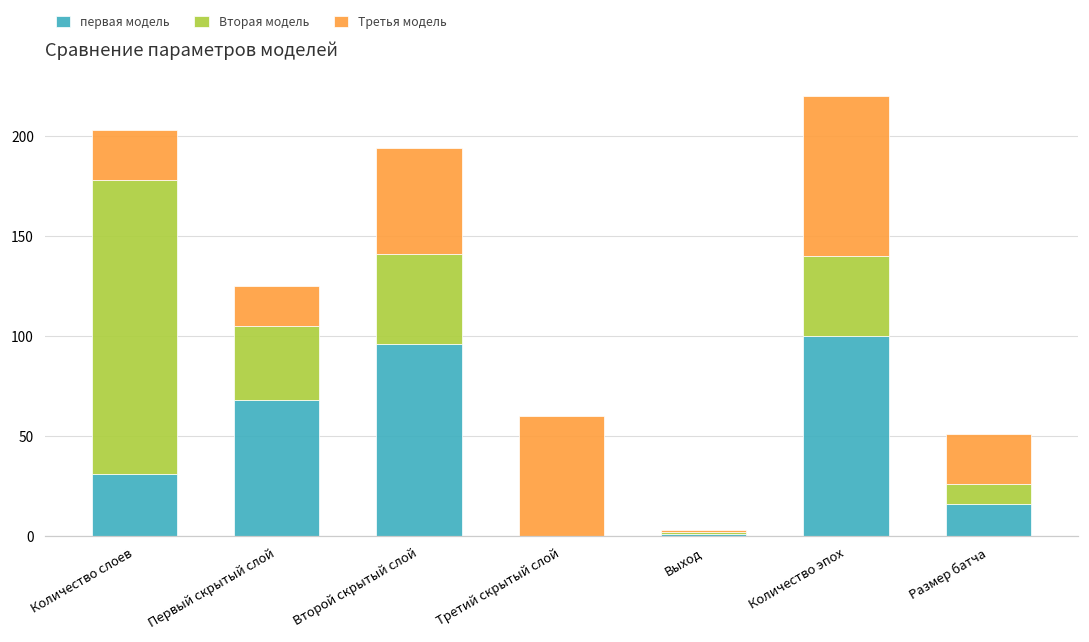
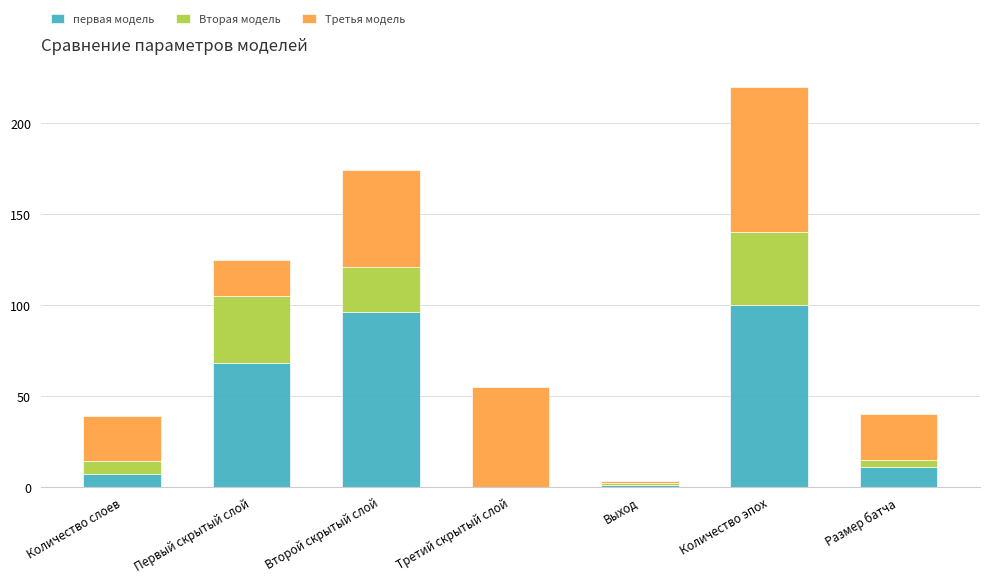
первая модель, Количество слоев: 31 -> 7
Вторая модель, Количество слоев: 147 -> 7
Вторая модель, Второй скрытый слой: 45 -> 25
Третья модель, Третий скрытый слой: 60 -> 55
первая модель, Размер батча: 16 -> 11
Вторая модель, Размер батча: 10 -> 4
